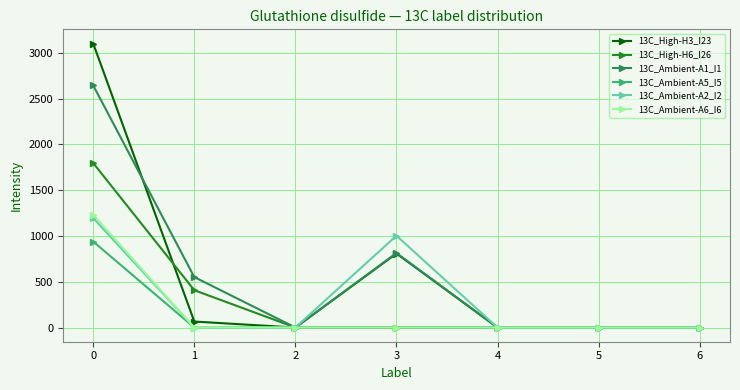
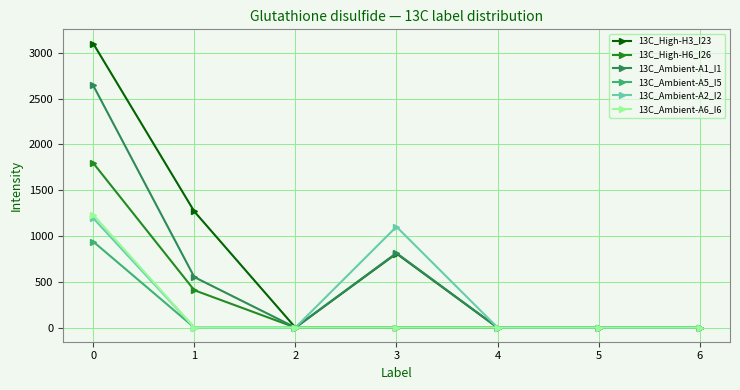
13C_High-H3_I23, 1: 100 -> 1300
13C_Ambient-A2_I2, 3: 1000 -> 1100
